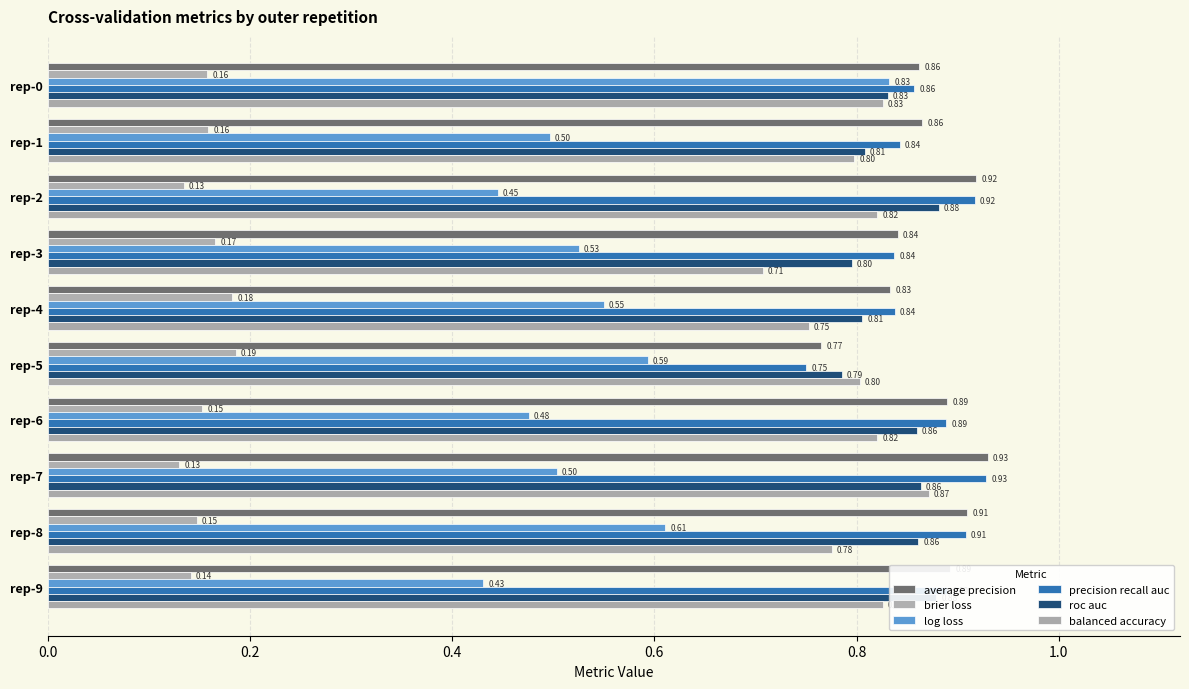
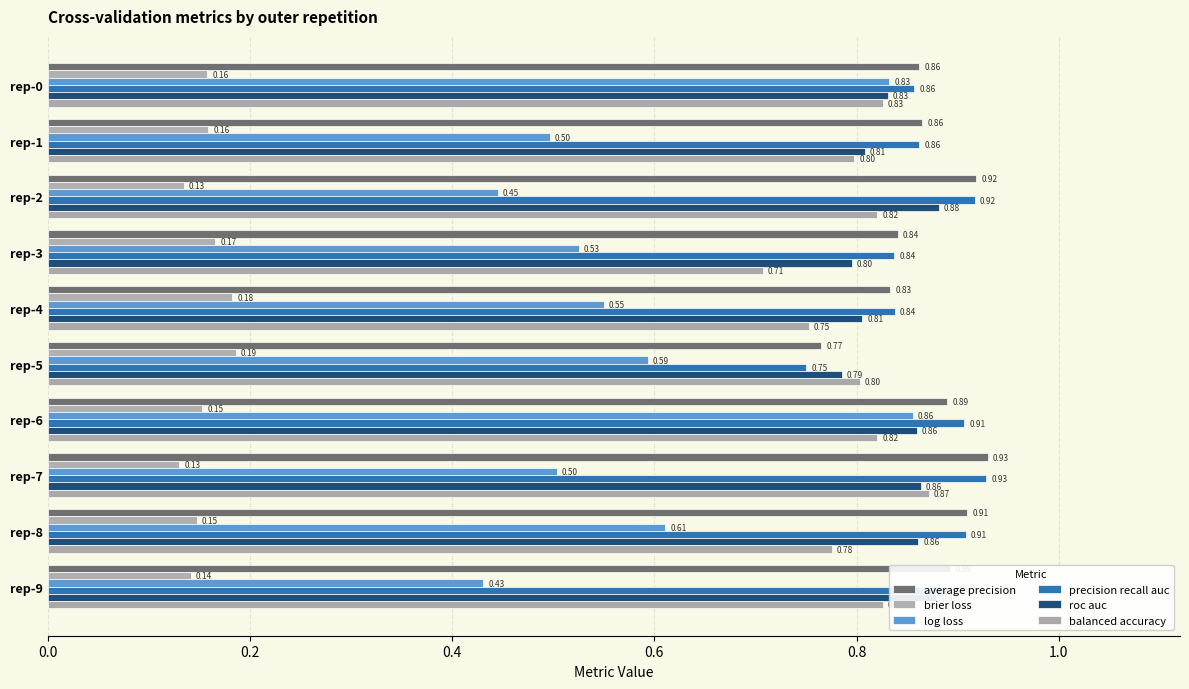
precision recall auc, rep-1: 0.84 -> 0.86
log loss, rep-6: 0.48 -> 0.86
precision recall auc, rep-6: 0.89 -> 0.91
